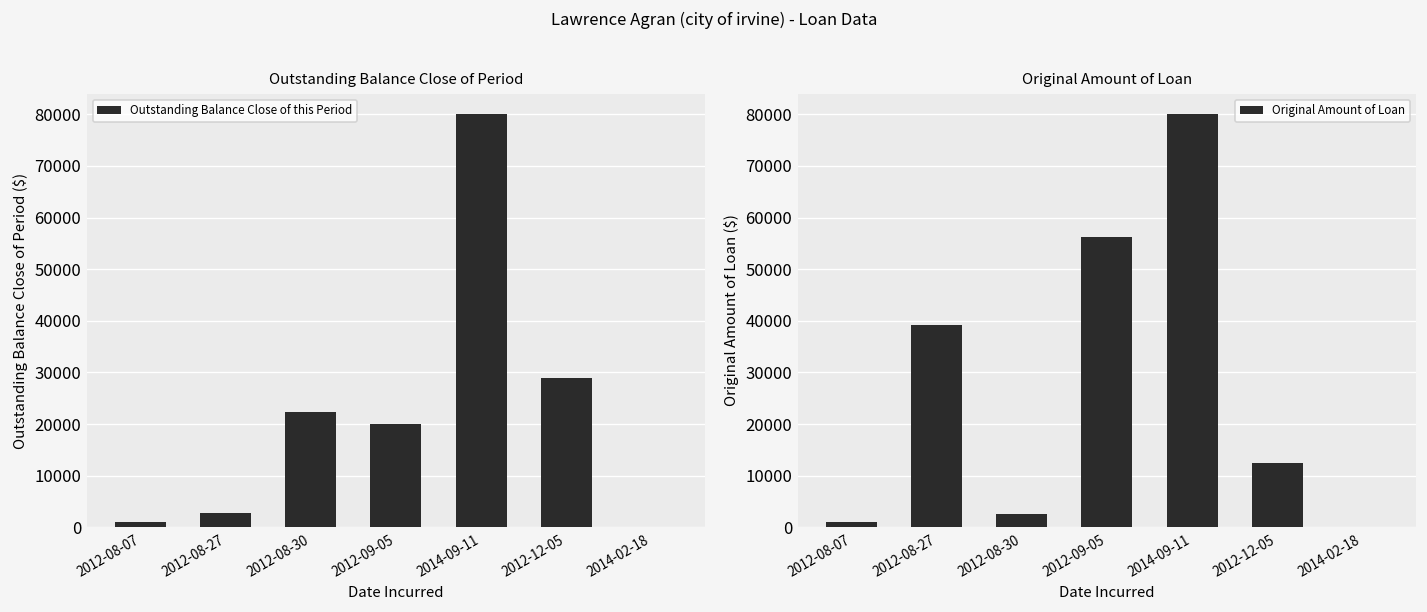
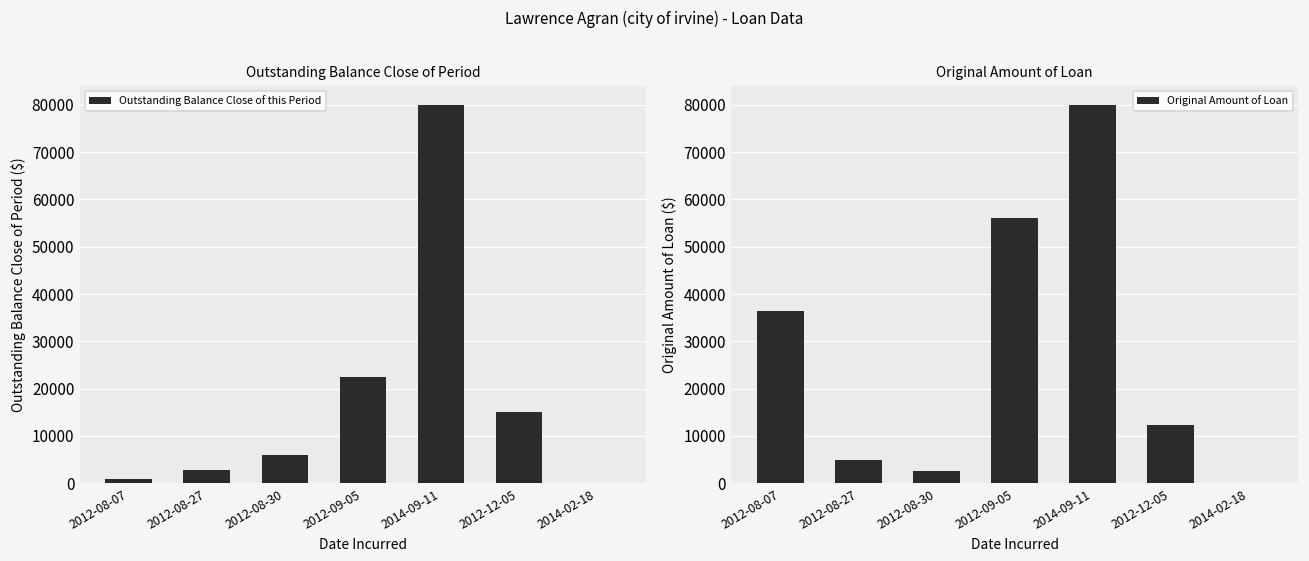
Outstanding Balance Close of Period, 2012-08-30: 22000 -> 6000
Outstanding Balance Close of Period, 2012-09-05: 20000 -> 22000
Outstanding Balance Close of Period, 2012-12-05: 29000 -> 15000
Original Amount of Loan, 2012-08-07: 1000 -> 36000
Original Amount of Loan, 2012-08-27: 39000 -> 5000
